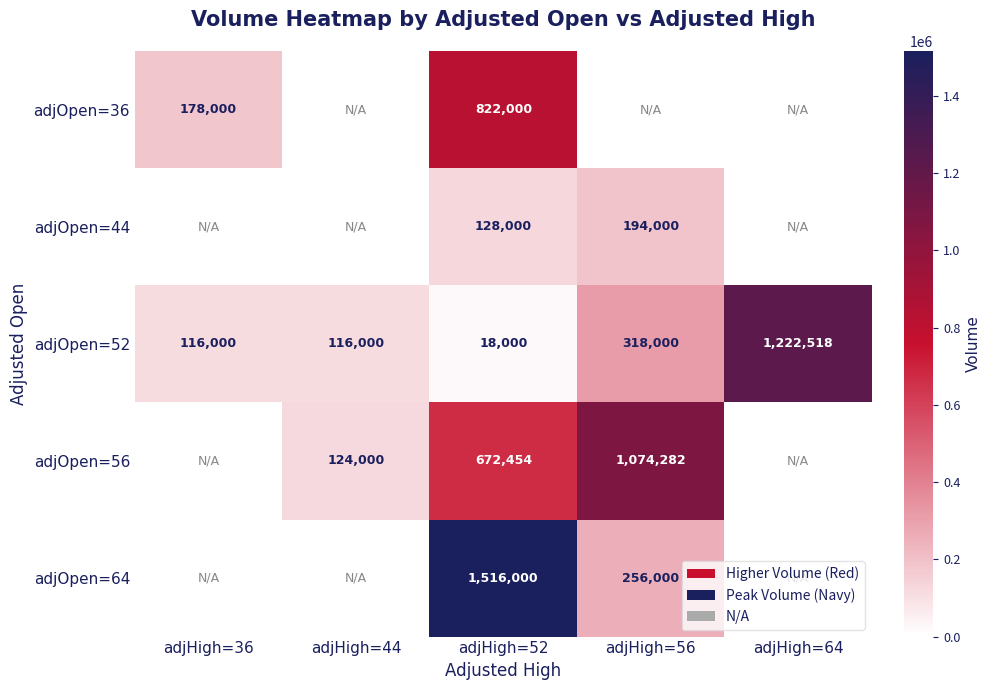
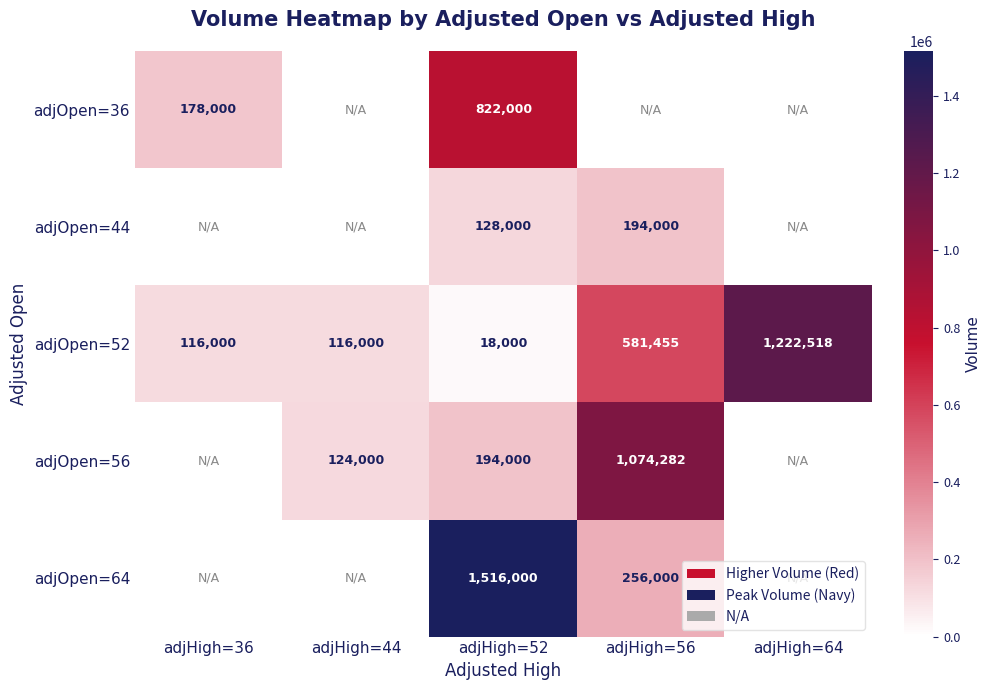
adjOpen=52, adjHigh=56: 318,000 -> 581,455
adjOpen=56, adjHigh=52: 672,454 -> 194,000
